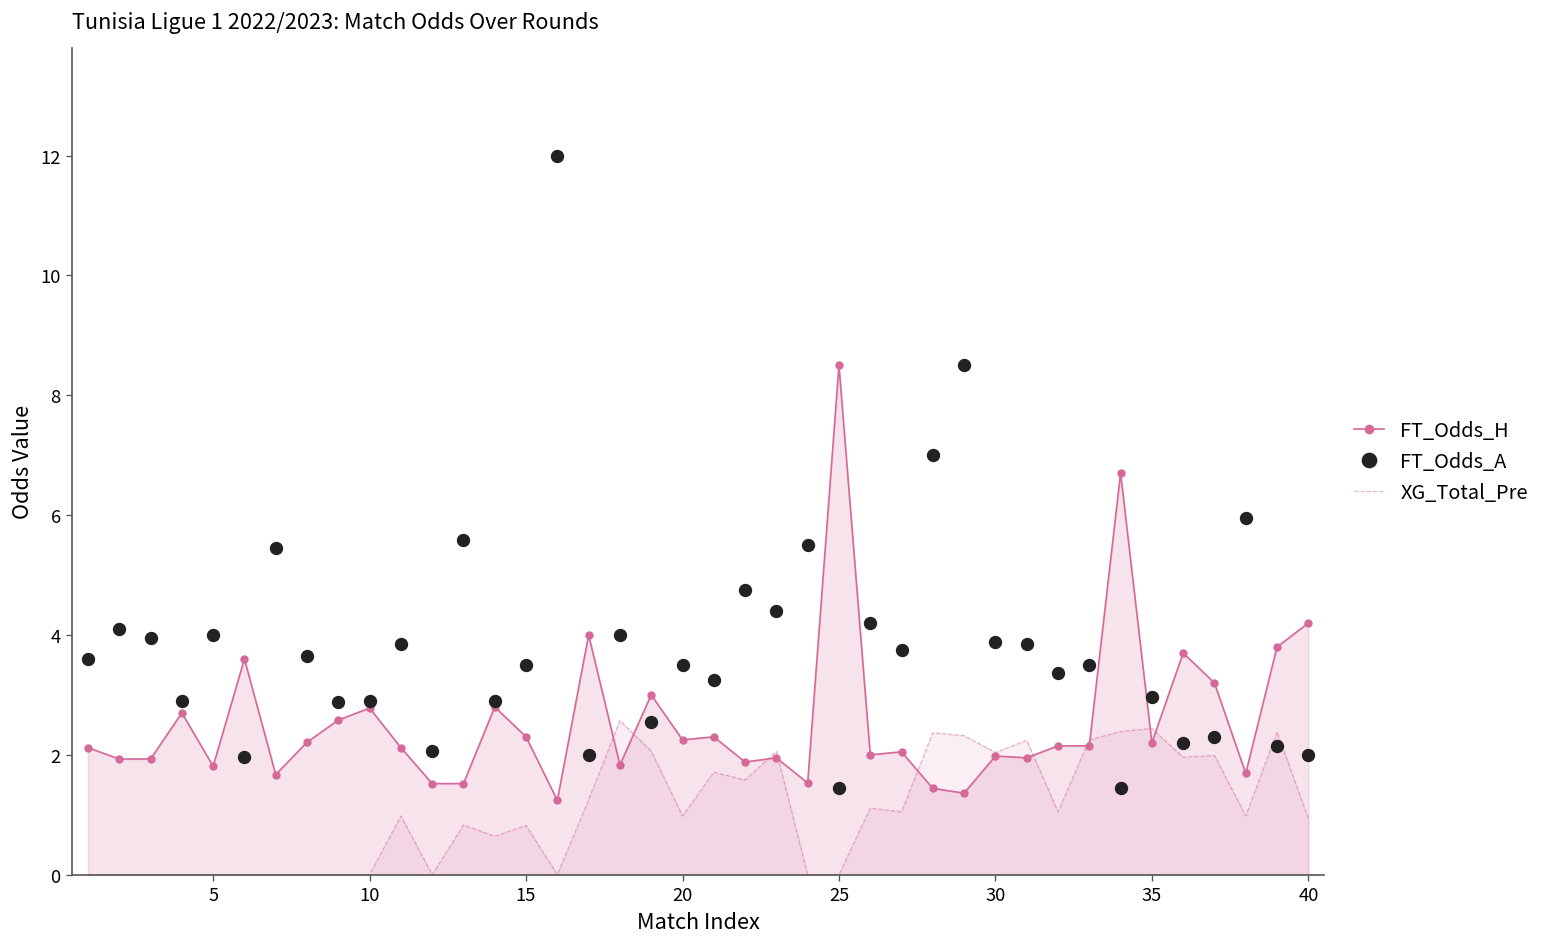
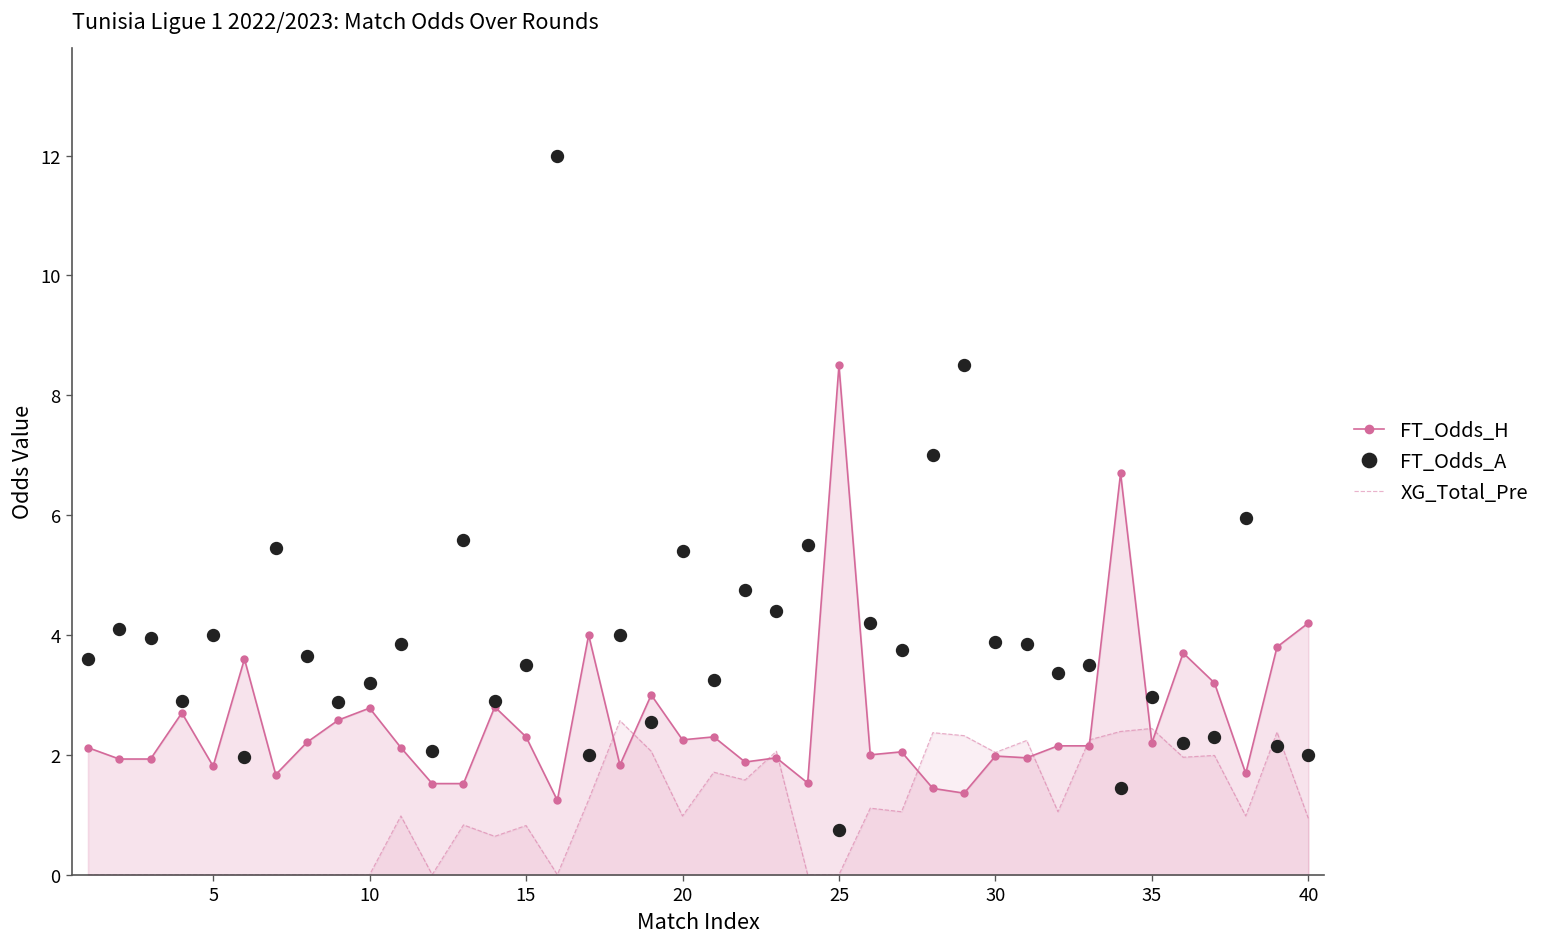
FT_Odds_A, 10: 2.9 -> 3.2
FT_Odds_A, 20: 3.5 -> 5.4
FT_Odds_A, 25: 1.4 -> 0.7
